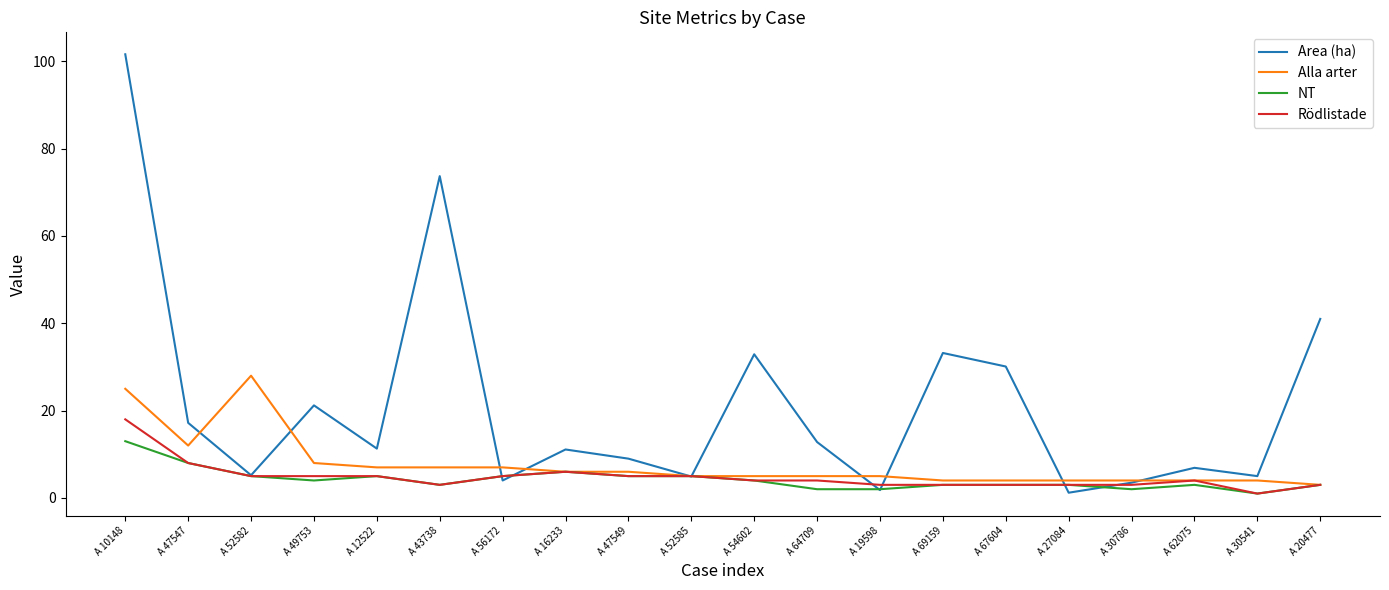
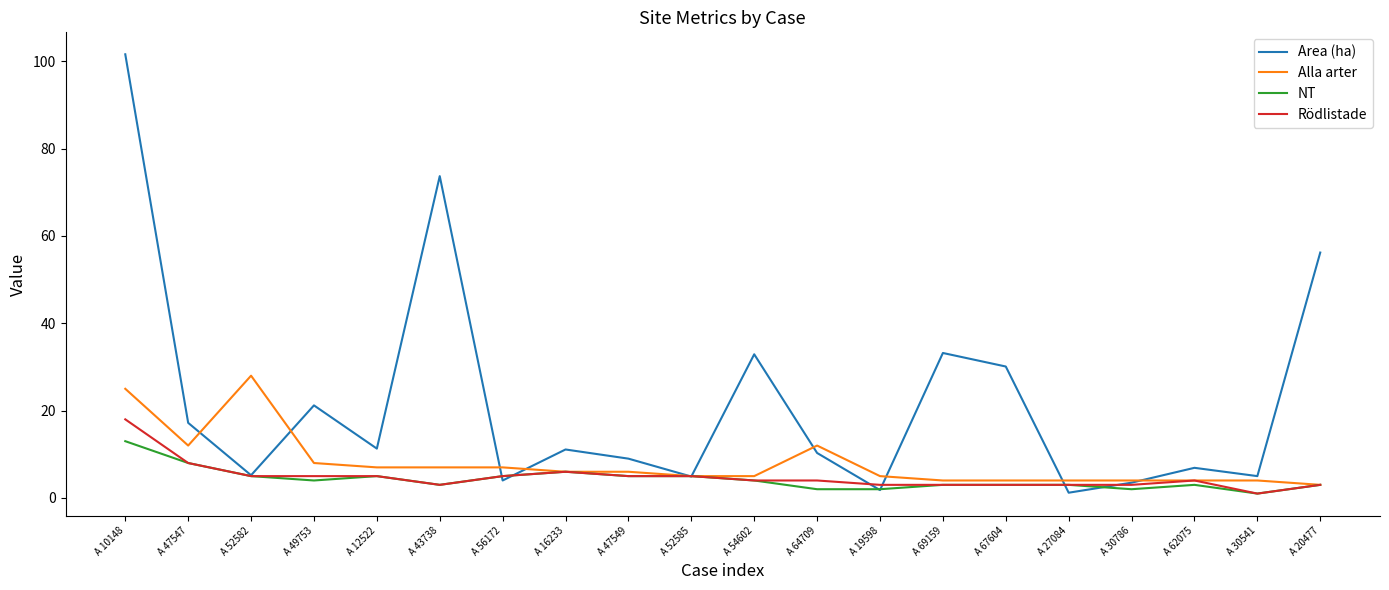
Area (ha), A 64709: 13 -> 10
Alla arter, A 64709: 5 -> 12
Area (ha), A 20477: 41 -> 56
